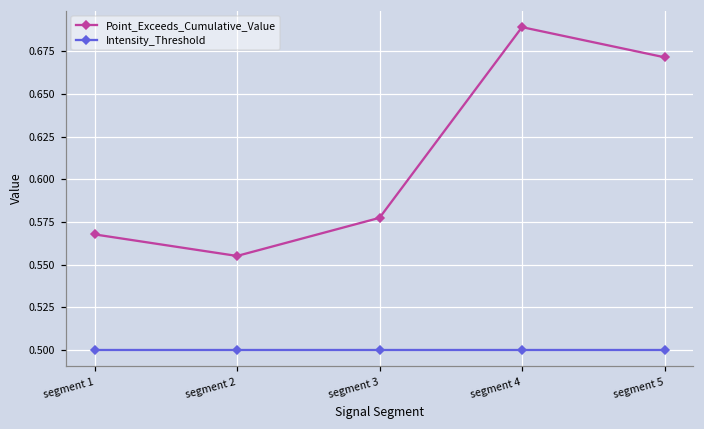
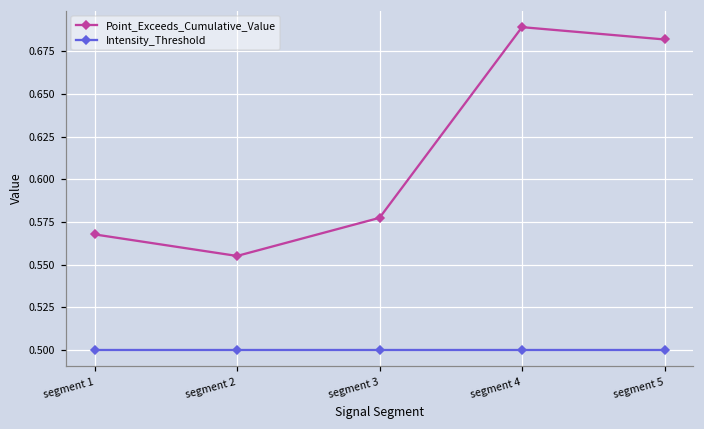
Point_Exceeds_Cumulative_Value, segment 5: 0.671 -> 0.682
